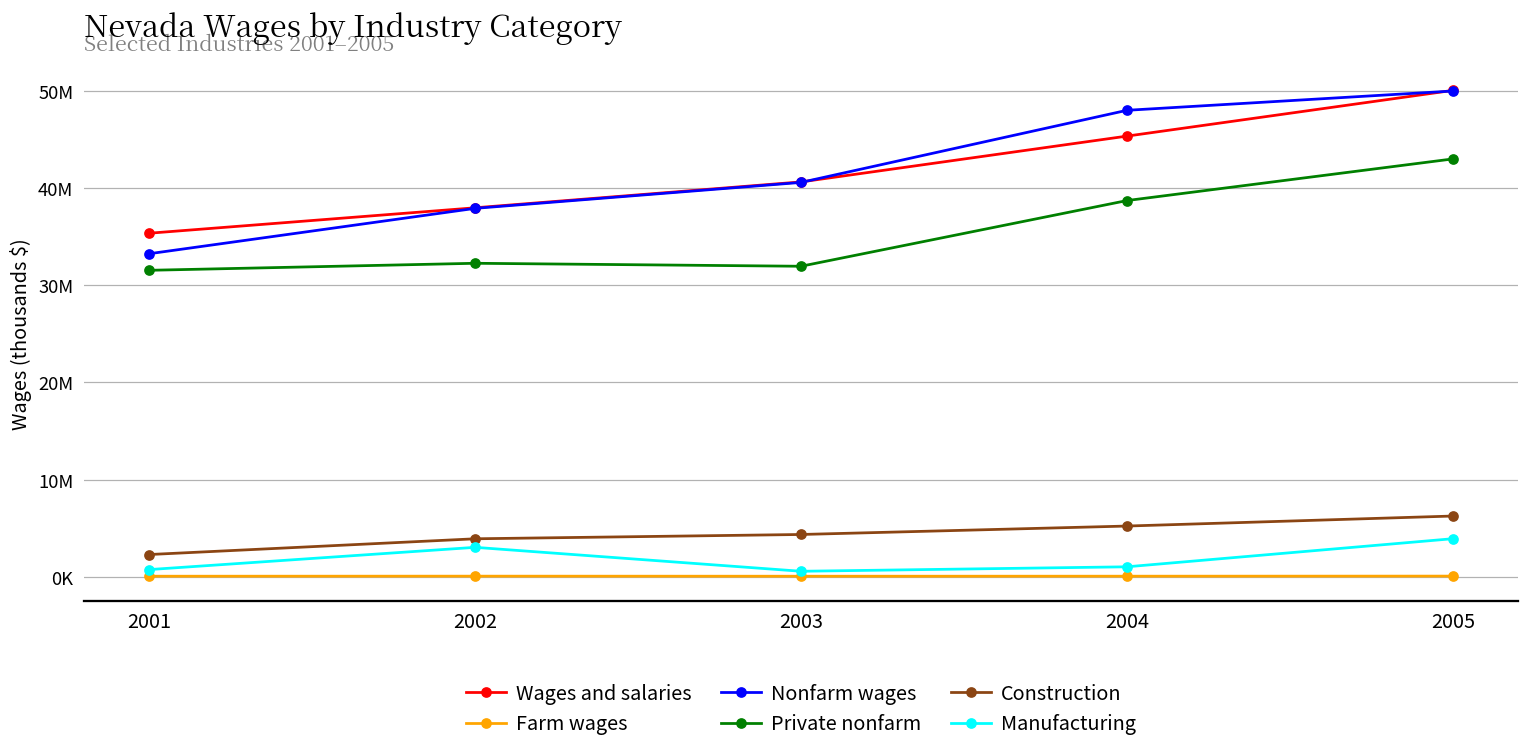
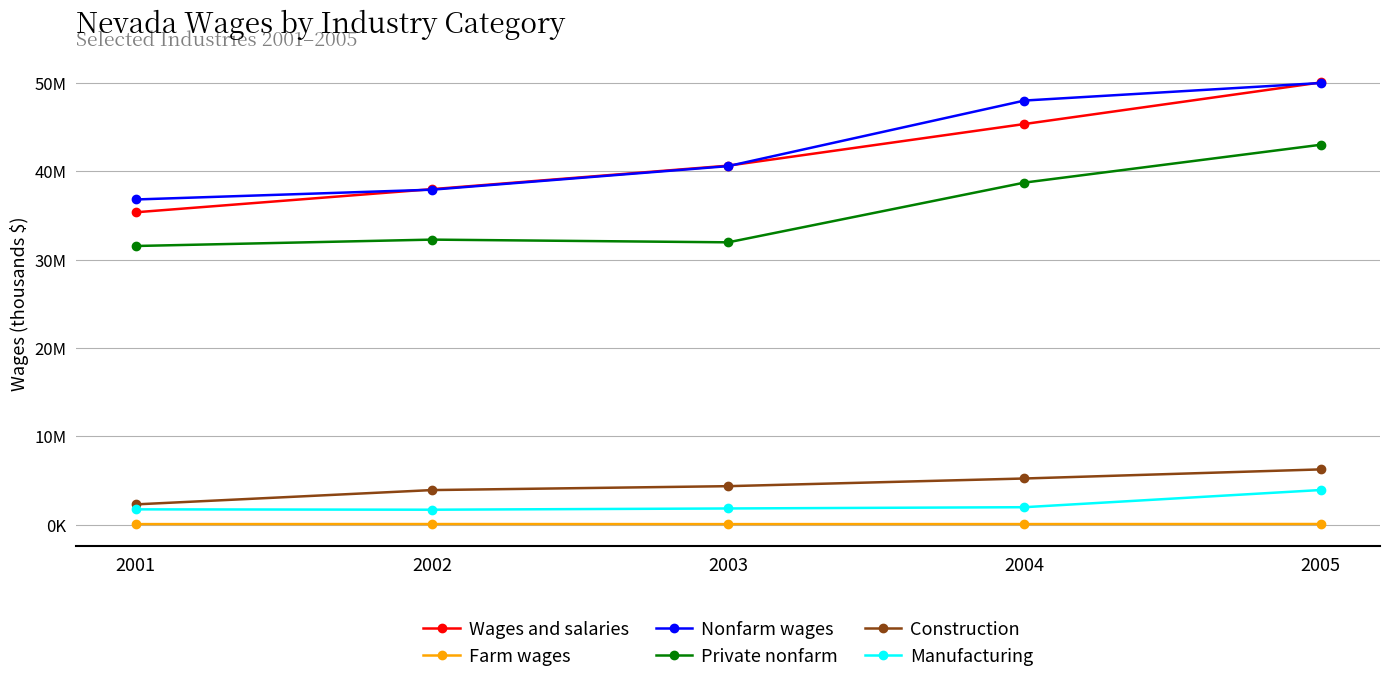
Nonfarm wages, 2001: 33000000 -> 37000000
Manufacturing, 2001: 1000000 -> 2000000
Manufacturing, 2002: 3000000 -> 2000000
Manufacturing, 2003: 1000000 -> 2000000
Manufacturing, 2004: 1000000 -> 2000000
